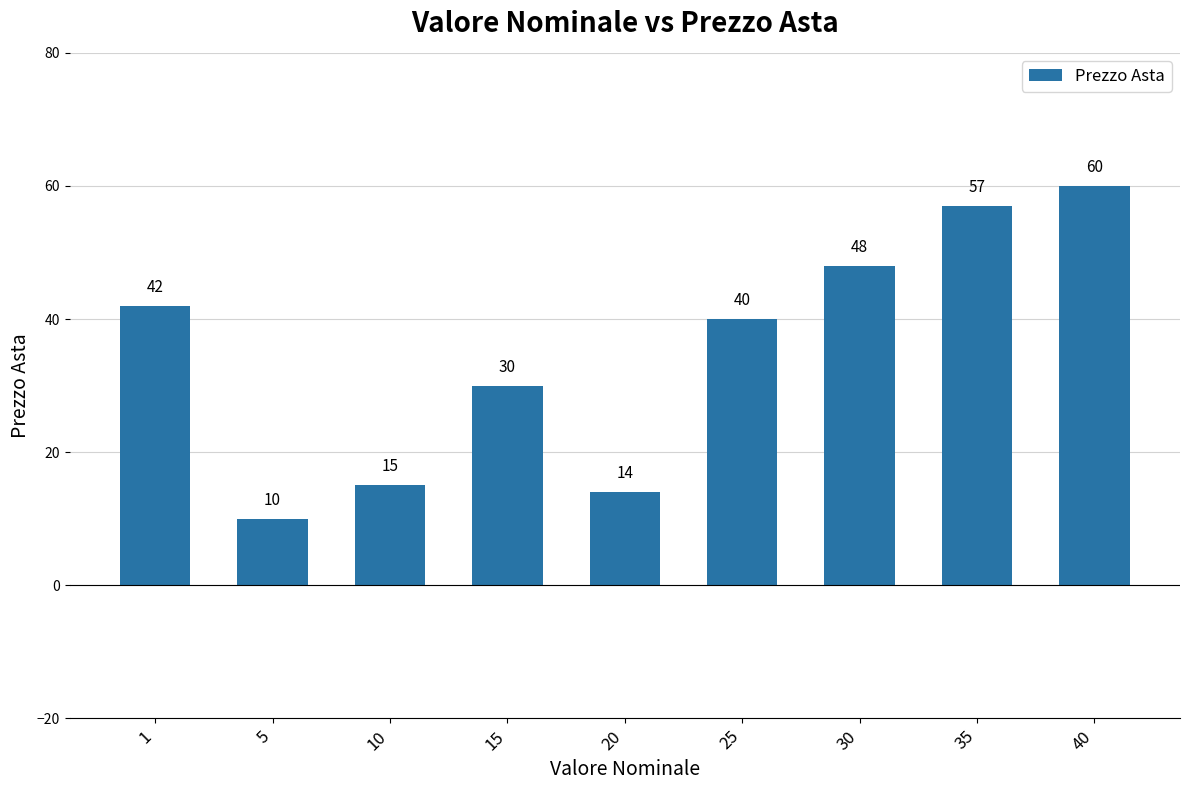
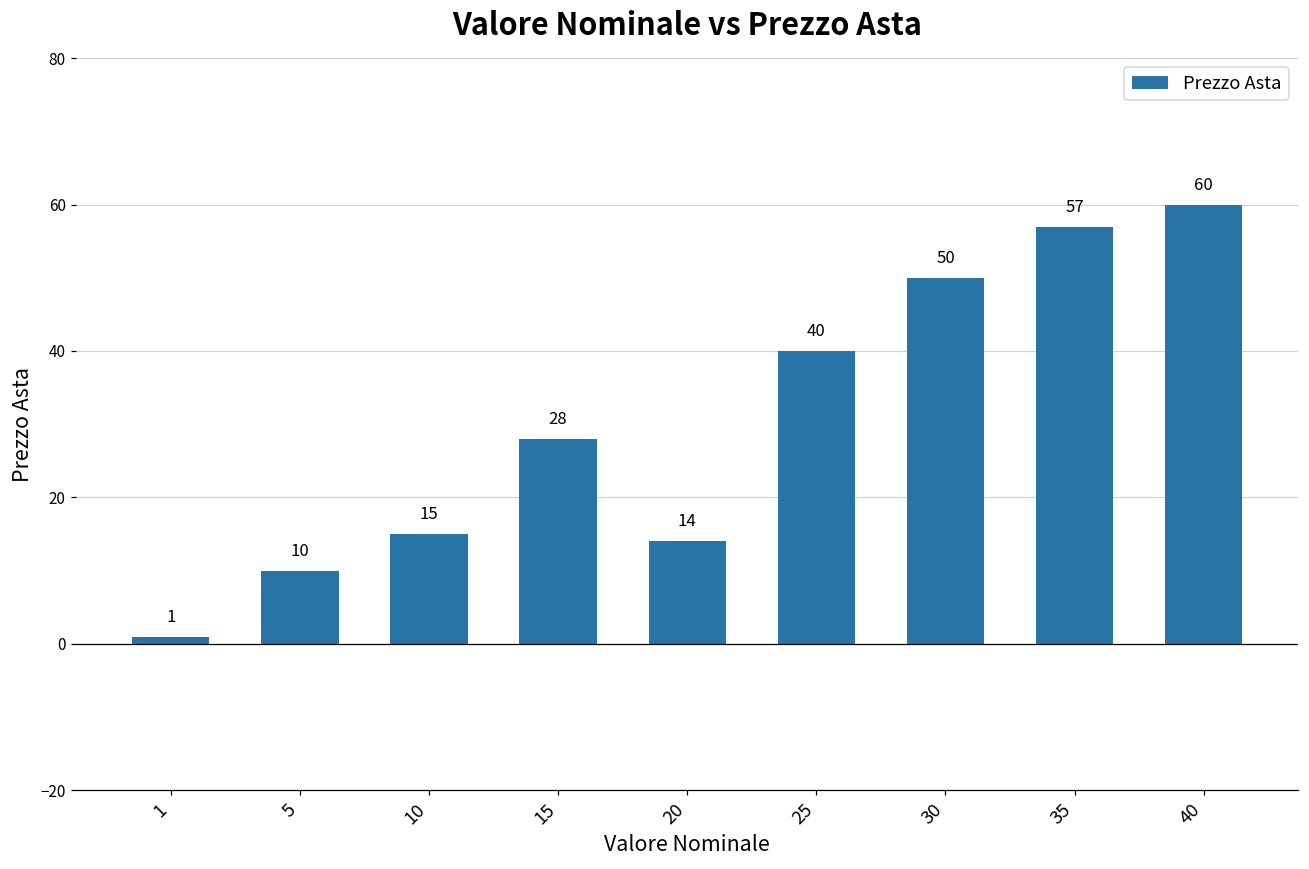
1: 42 -> 1
15: 30 -> 28
30: 48 -> 50
